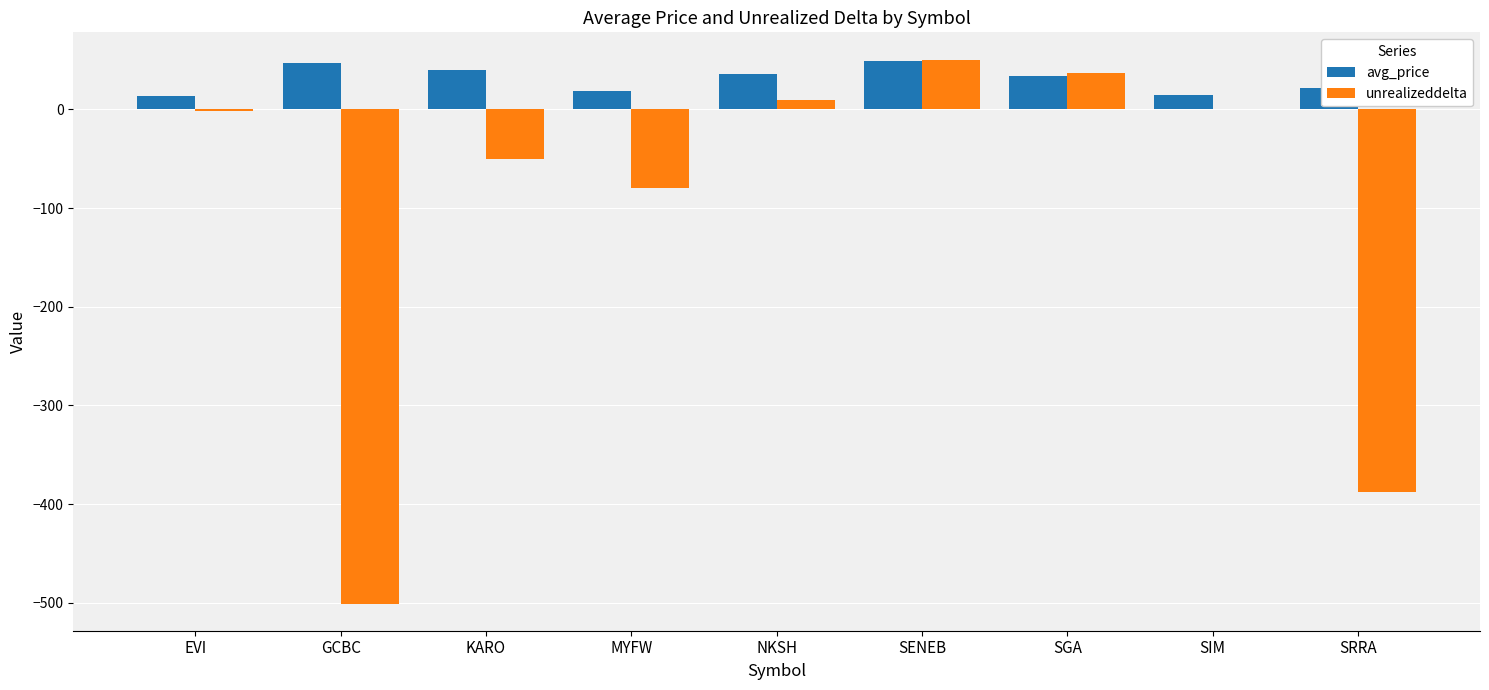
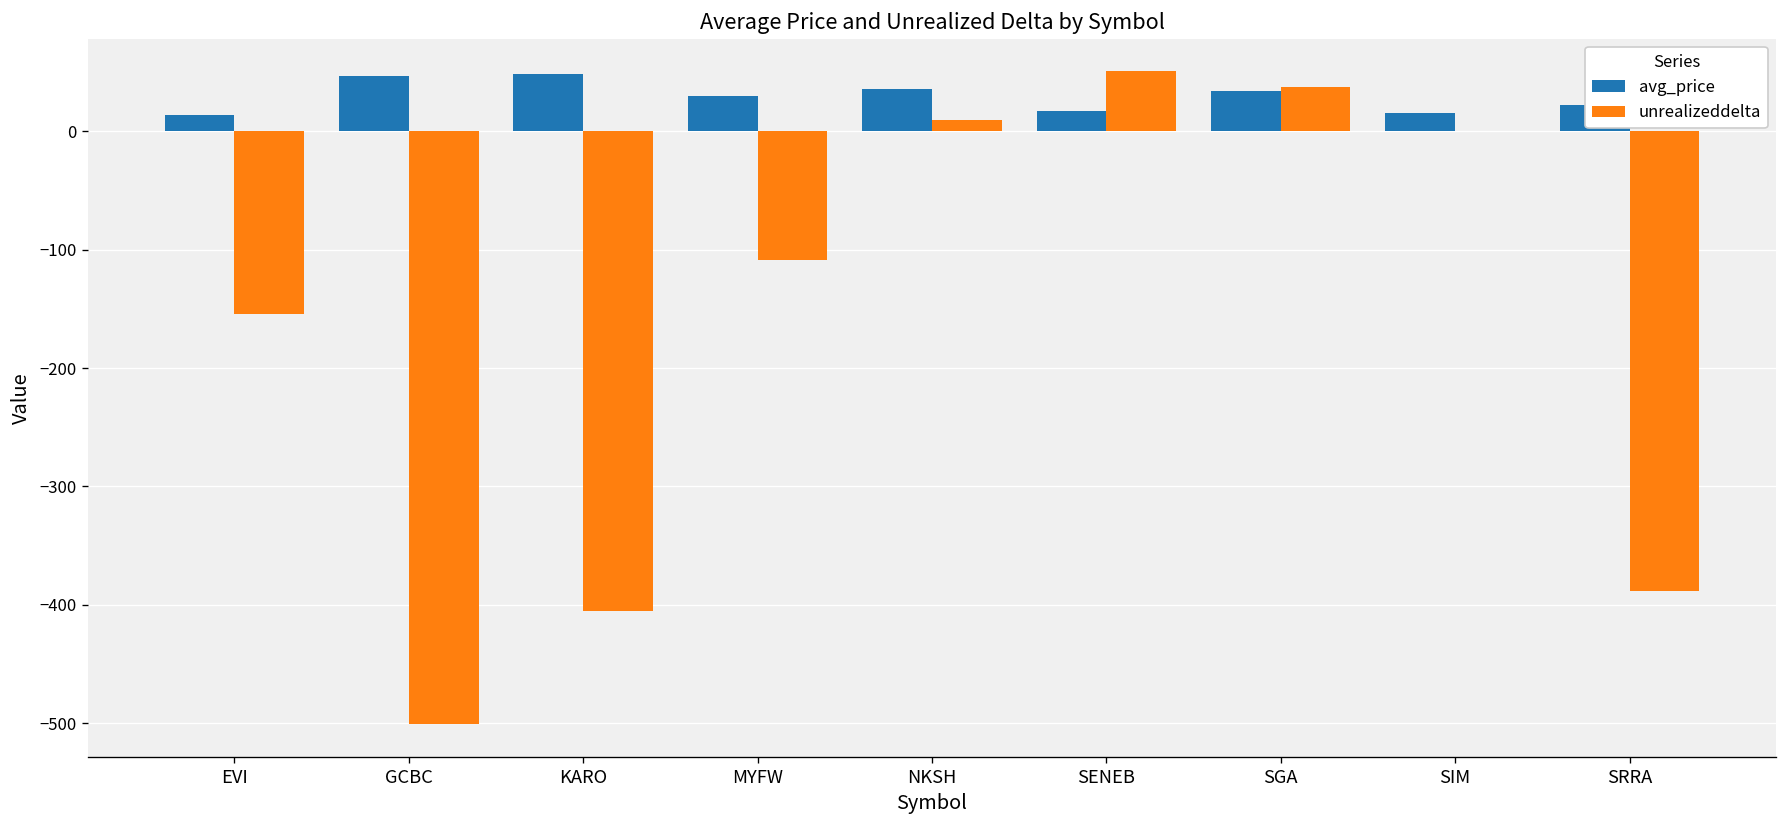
unrealizeddelta, EVI: 0 -> -150
avg_price, KARO: 40 -> 50
unrealizeddelta, KARO: -50 -> -410
avg_price, MYFW: 20 -> 30
unrealizeddelta, MYFW: -80 -> -110
avg_price, SENEB: 50 -> 20
